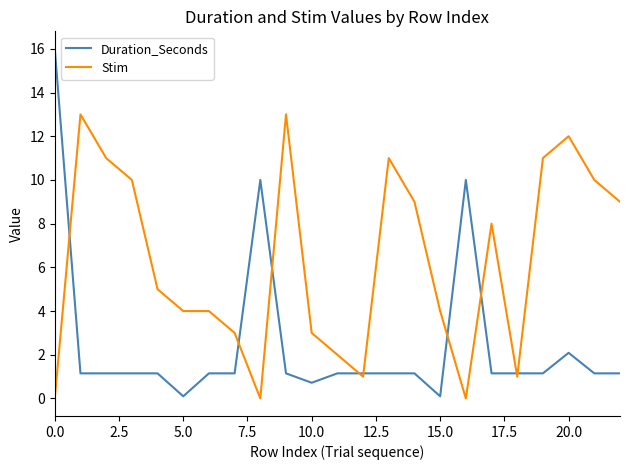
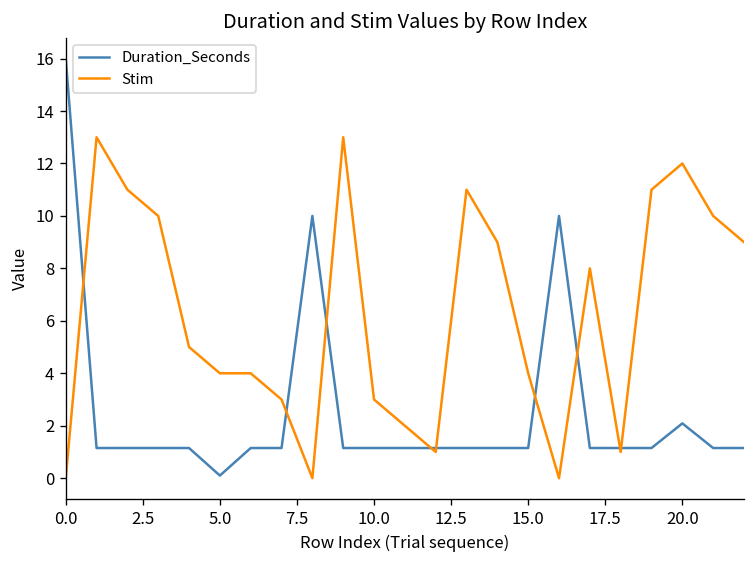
Duration_Seconds, 10.0: 0.7 -> 1.2
Duration_Seconds, 15.0: 0.1 -> 1.2
